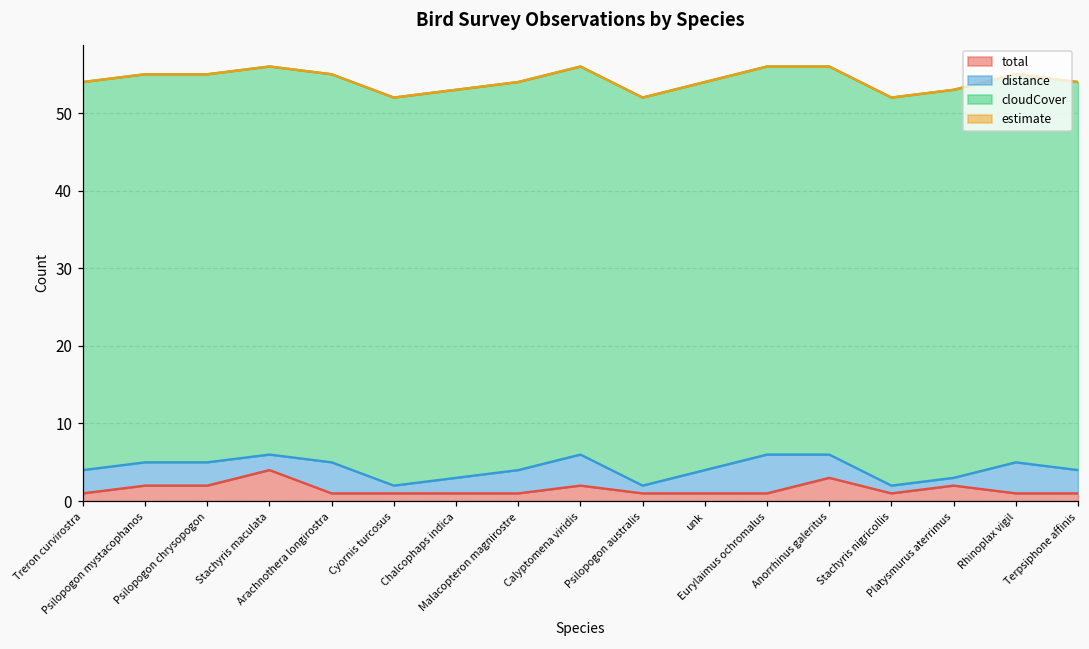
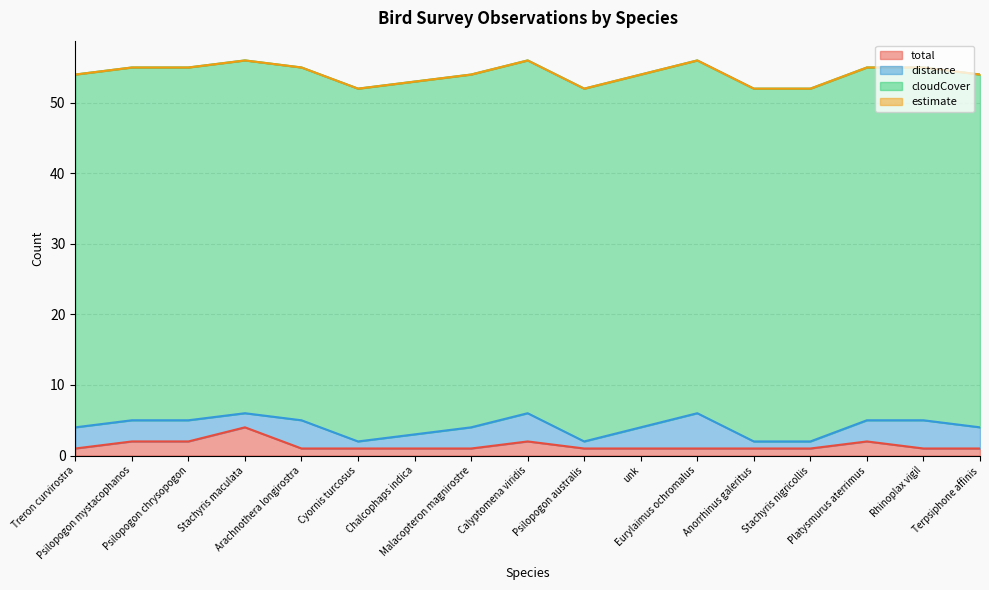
total, Anorrhinus galeritus: 3 -> 1
distance, Anorrhinus galeritus: 3 -> 1
distance, Platysmurus aterrimus: 1 -> 3
